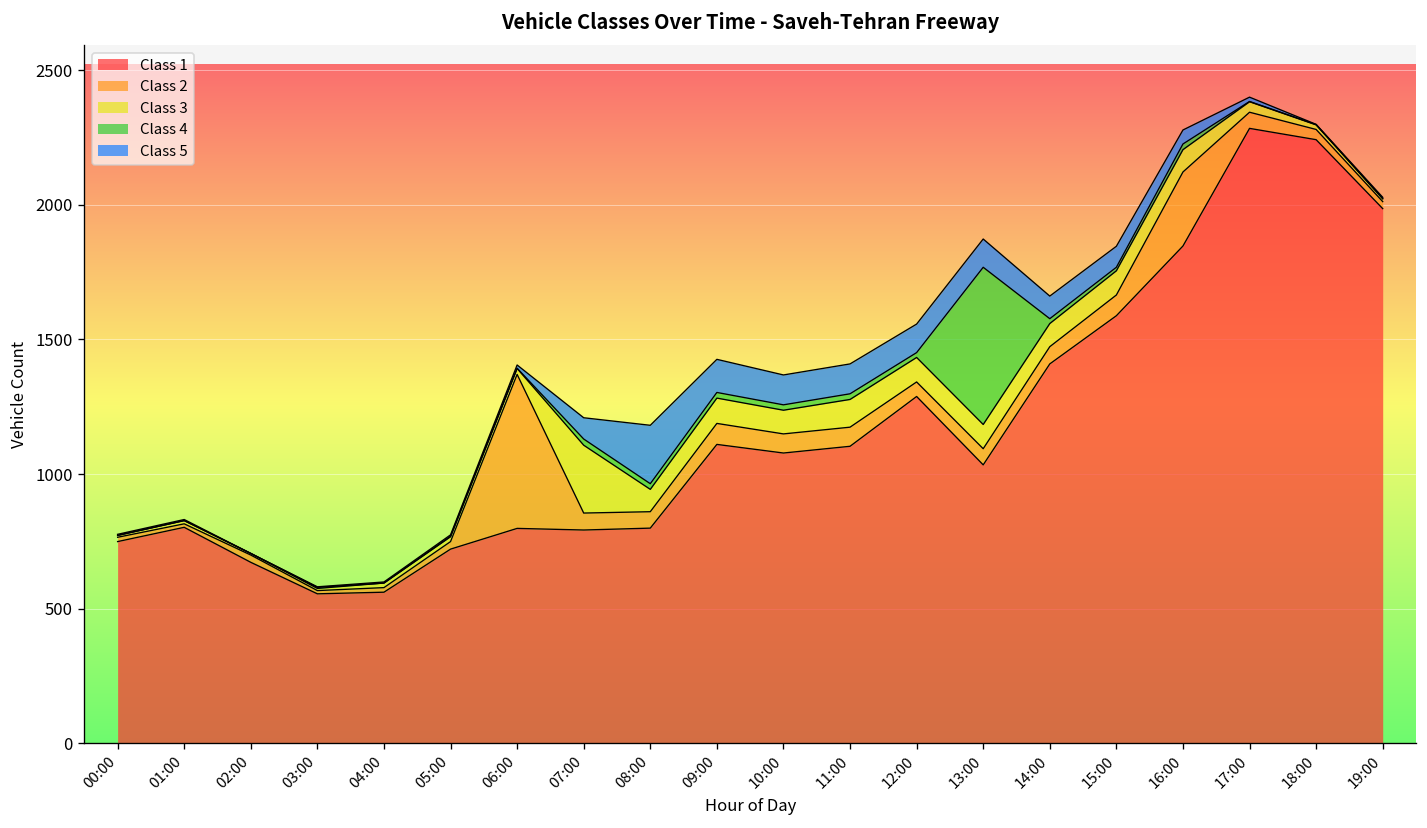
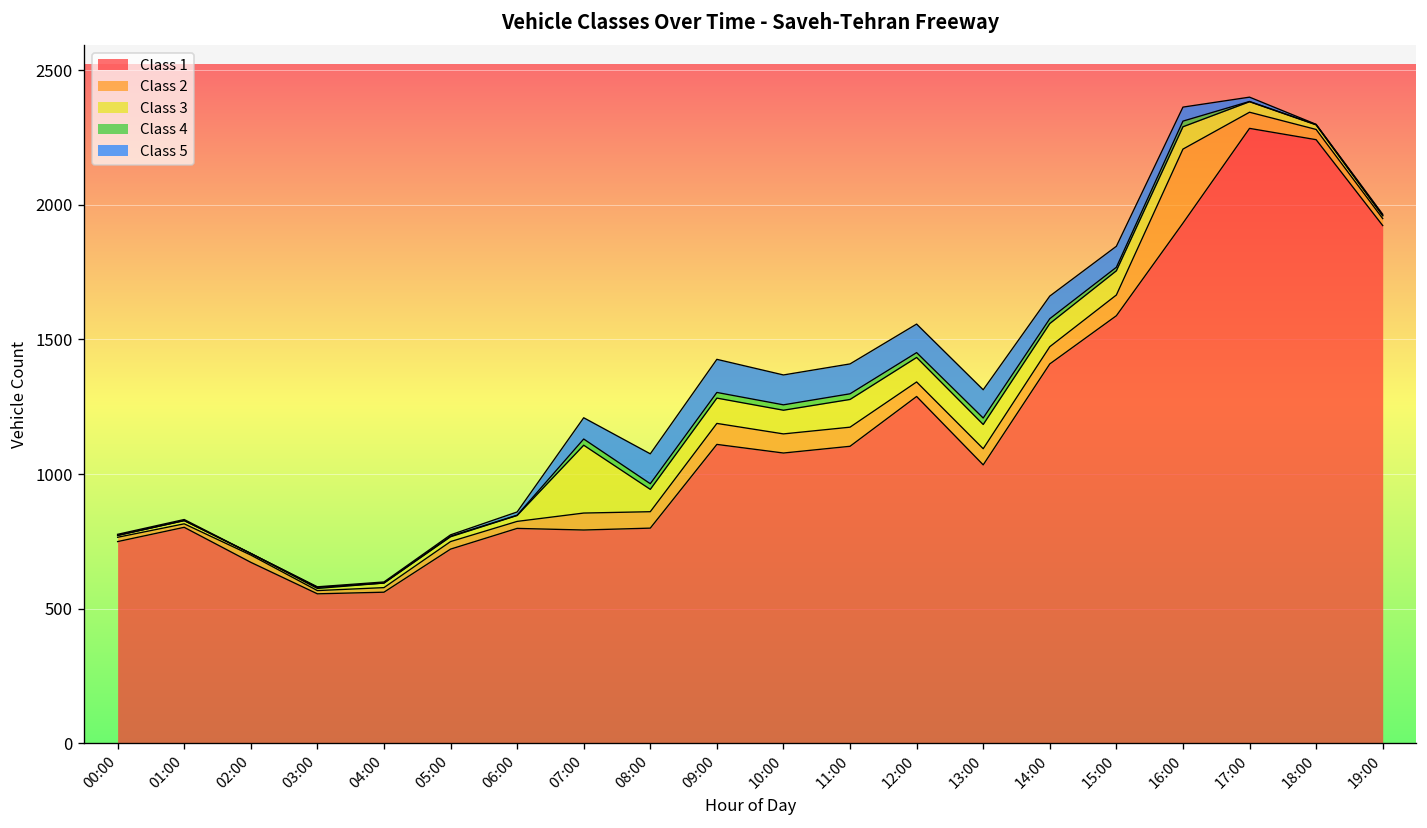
Class 2, 06:00: 570 -> 30
Class 5, 08:00: 220 -> 110
Class 4, 13:00: 580 -> 20
Class 1, 16:00: 1850 -> 1930
Class 1, 19:00: 1990 -> 1920
